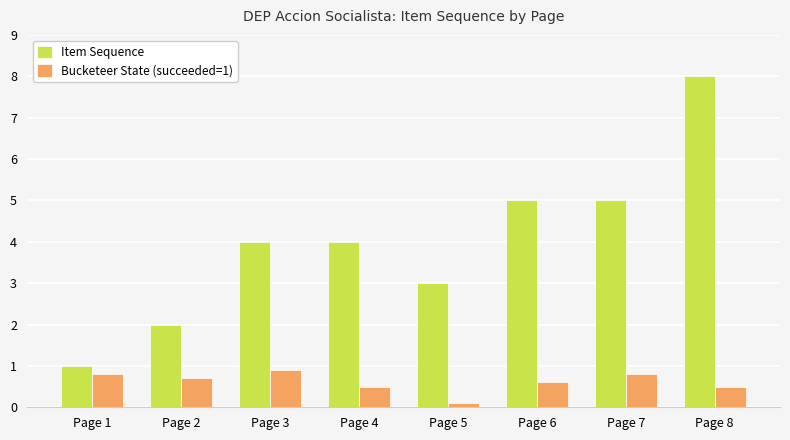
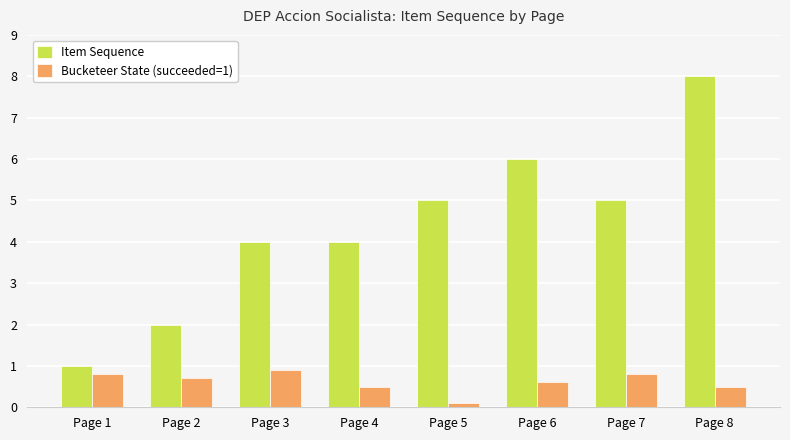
Item Sequence, Page 5: 3 -> 5
Item Sequence, Page 6: 5 -> 6
